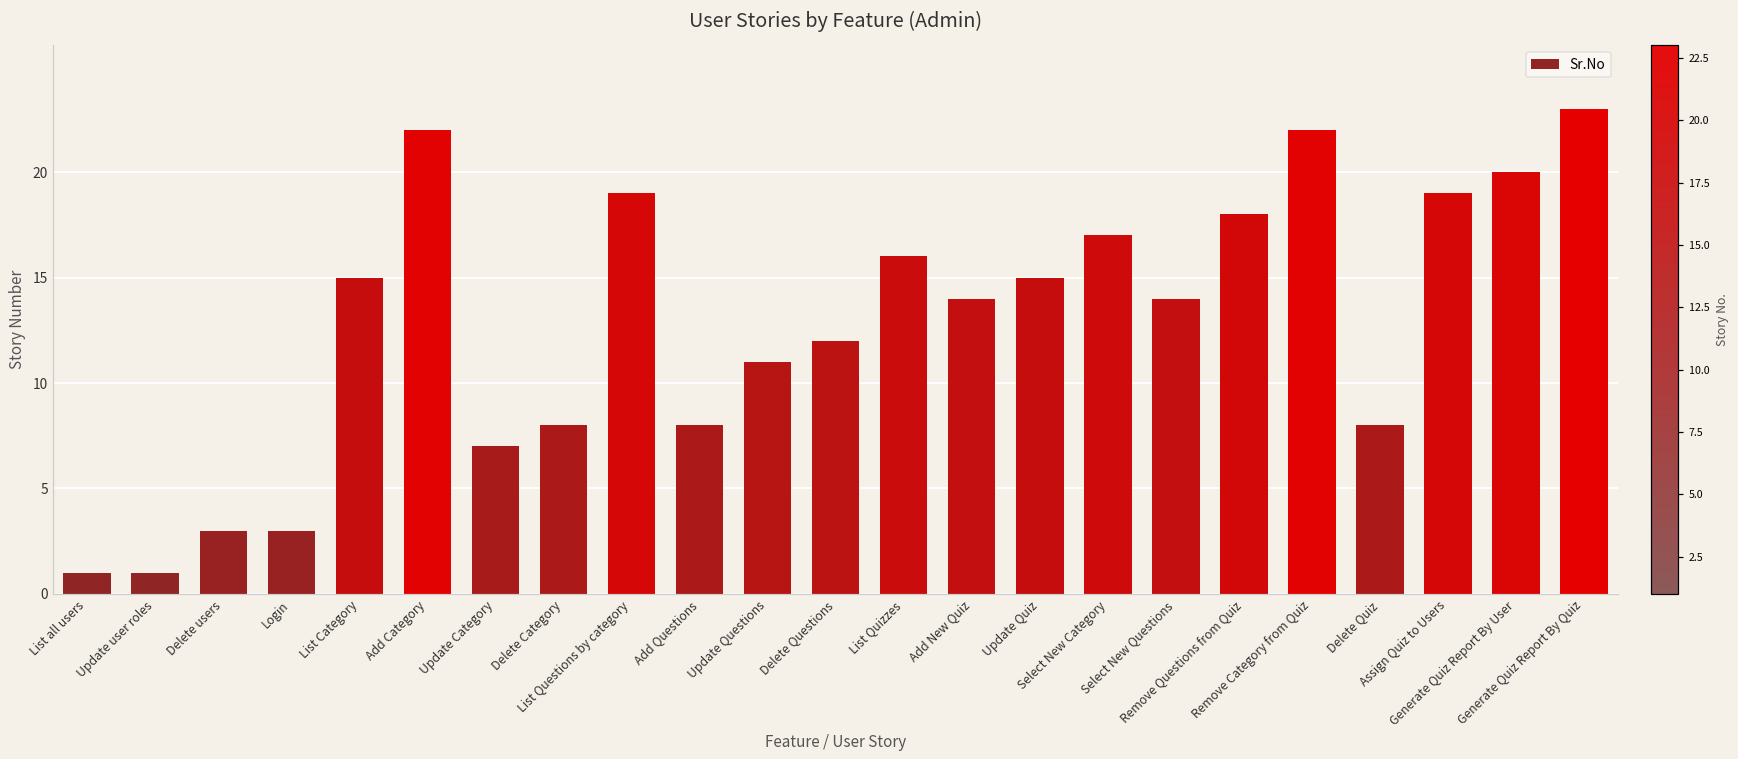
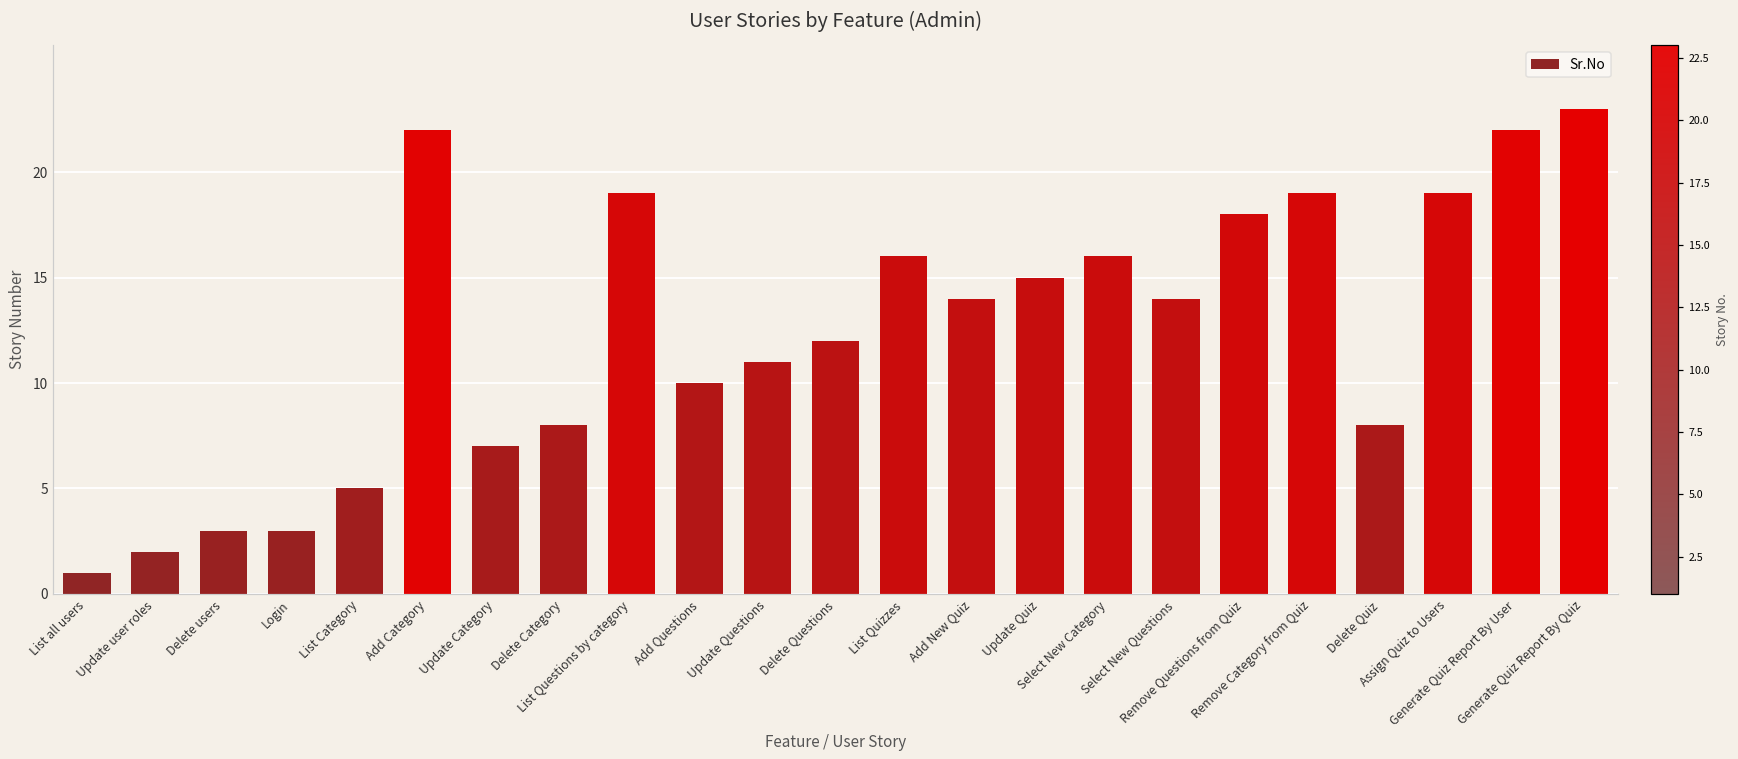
Update user roles: 1 -> 2
List Category: 15 -> 5
Add Questions: 8 -> 10
Select New Category: 17 -> 16
Remove Category from Quiz: 22 -> 19
Generate Quiz Report By User: 20 -> 22
